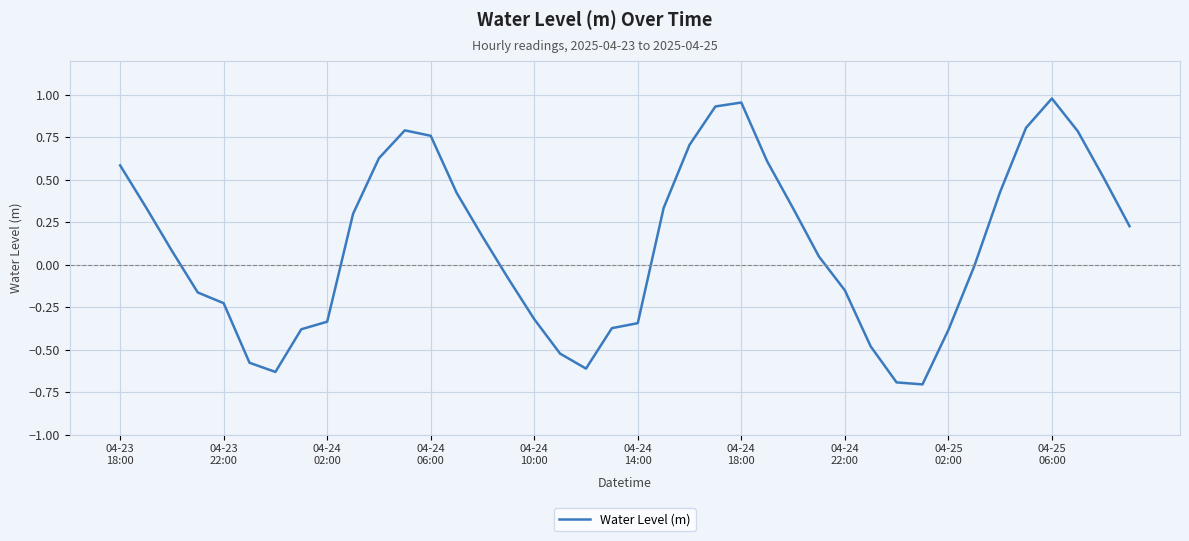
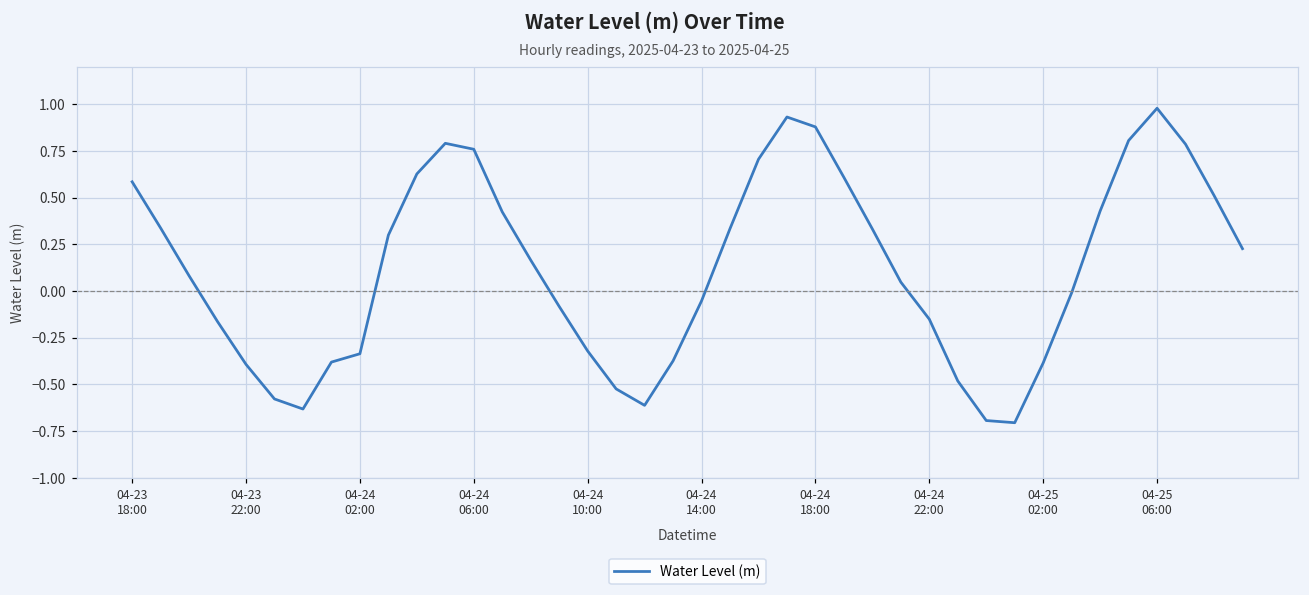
04-23 22:00: -0.23 -> -0.39
04-24 14:00: -0.34 -> -0.05
04-24 18:00: 0.95 -> 0.88
